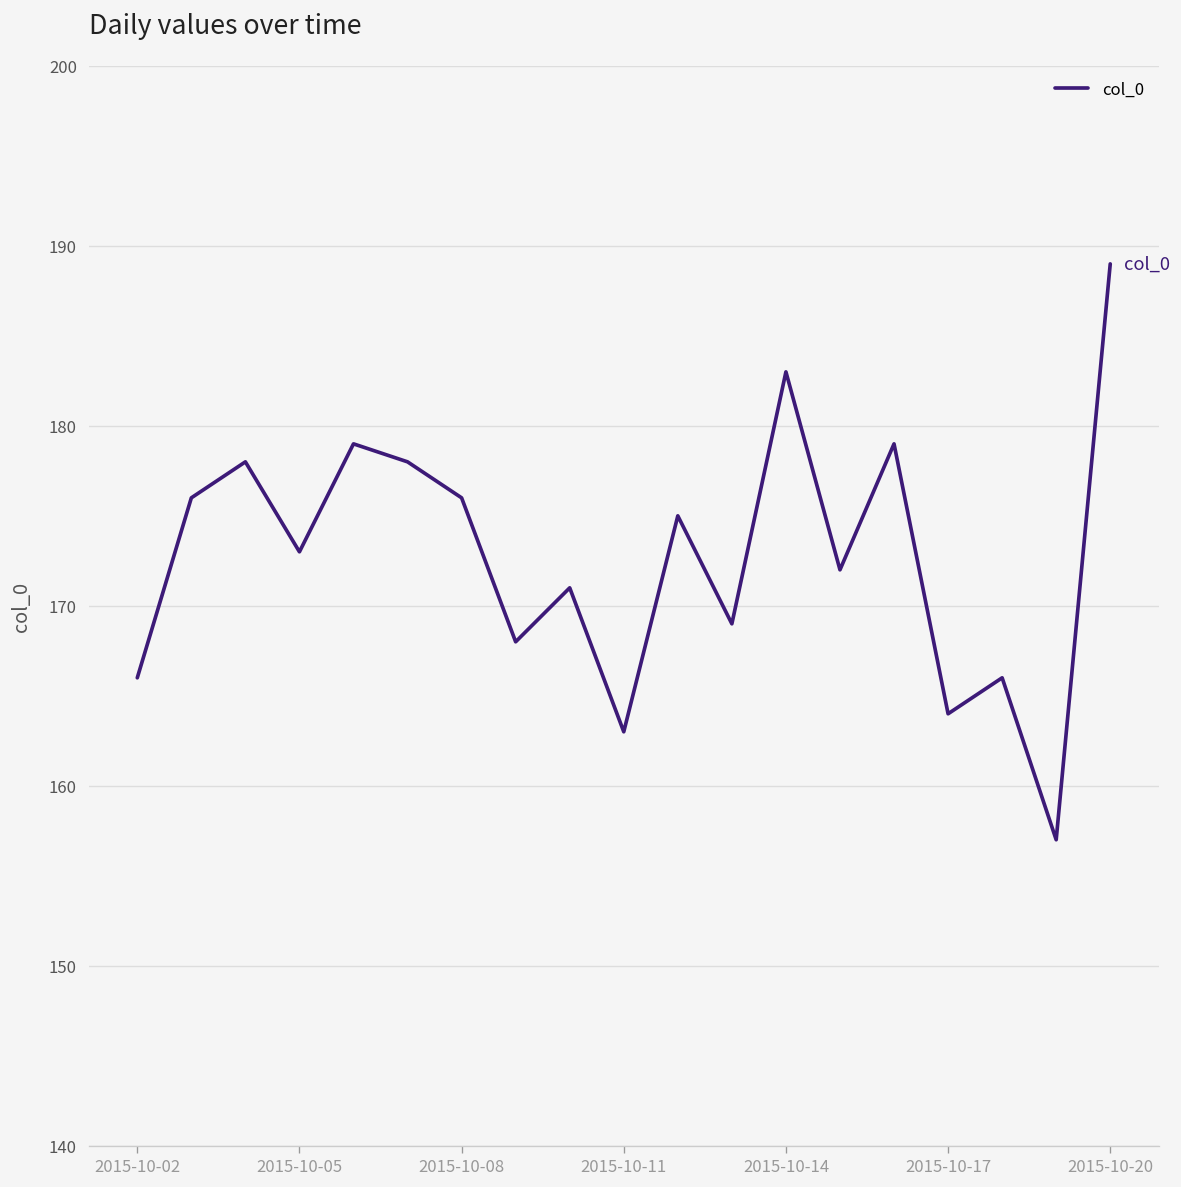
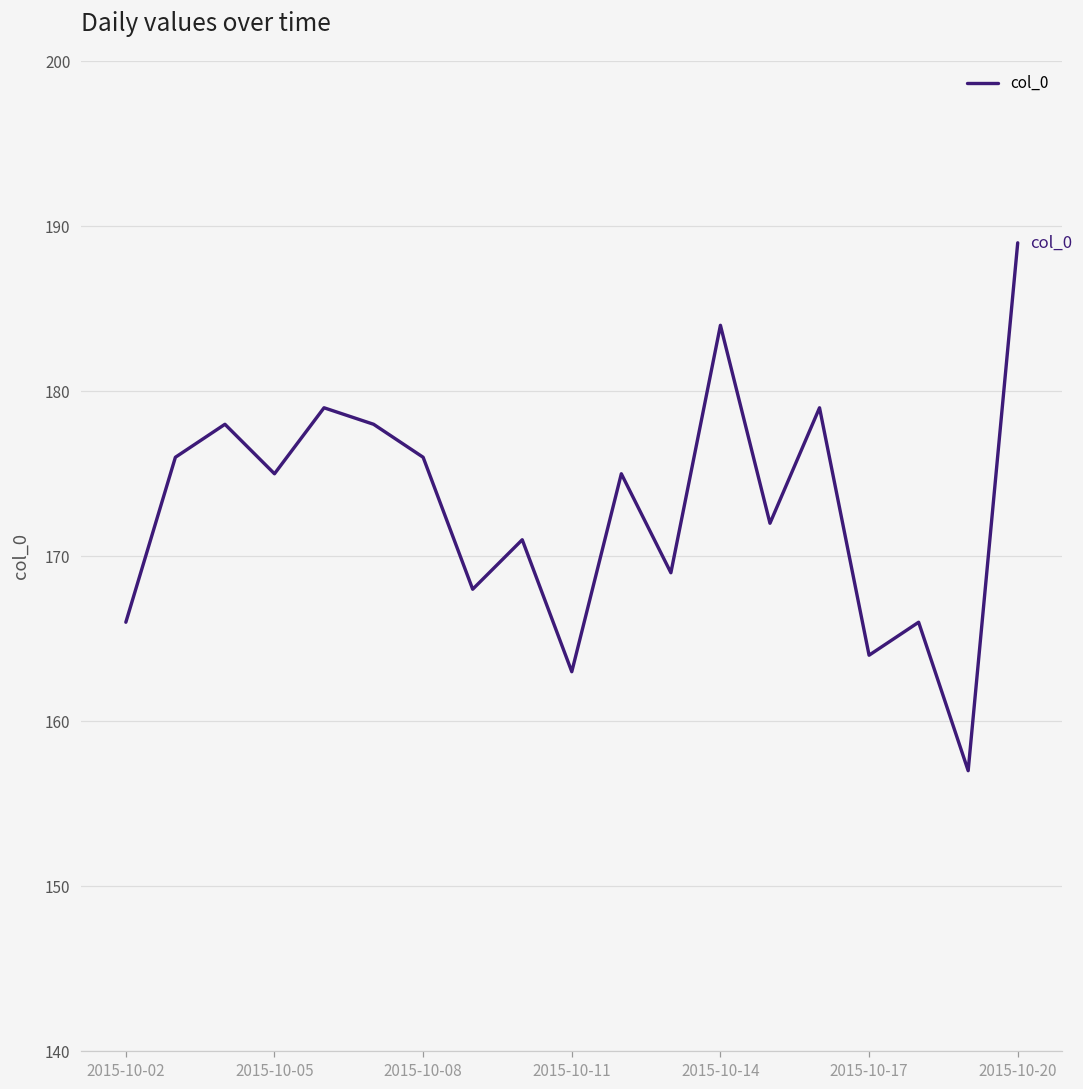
2015-10-05: 173 -> 175
2015-10-14: 183 -> 184
